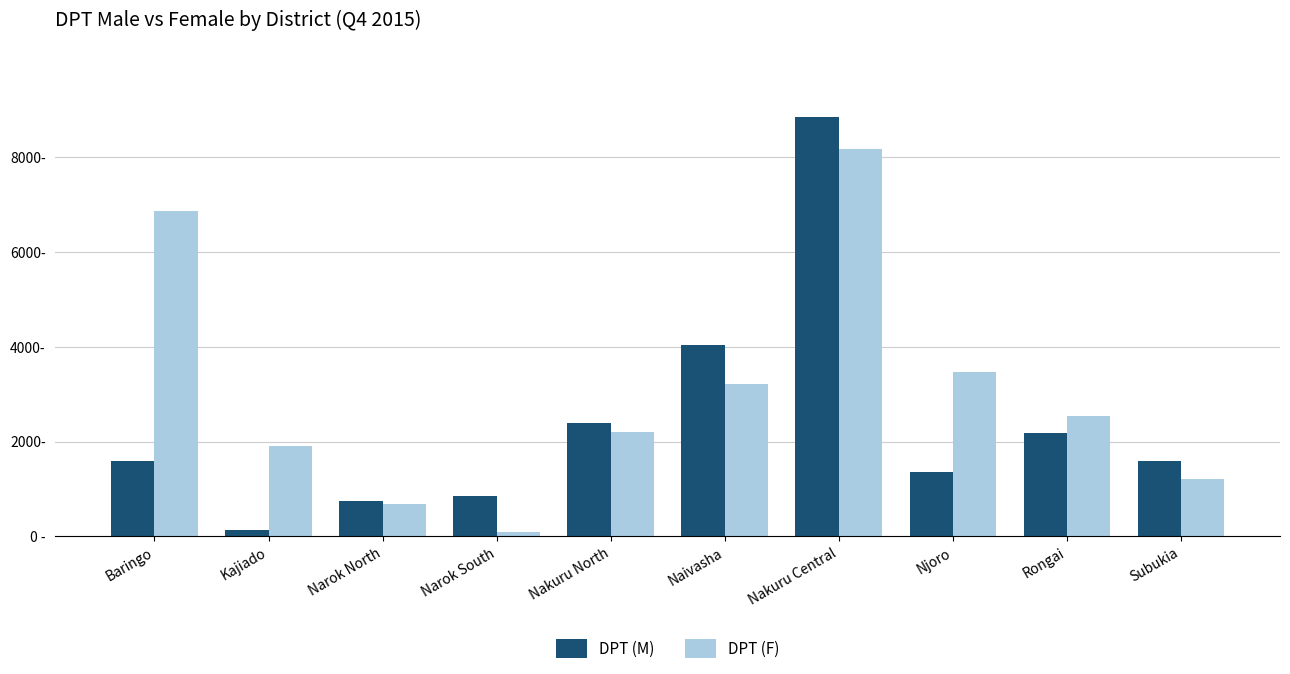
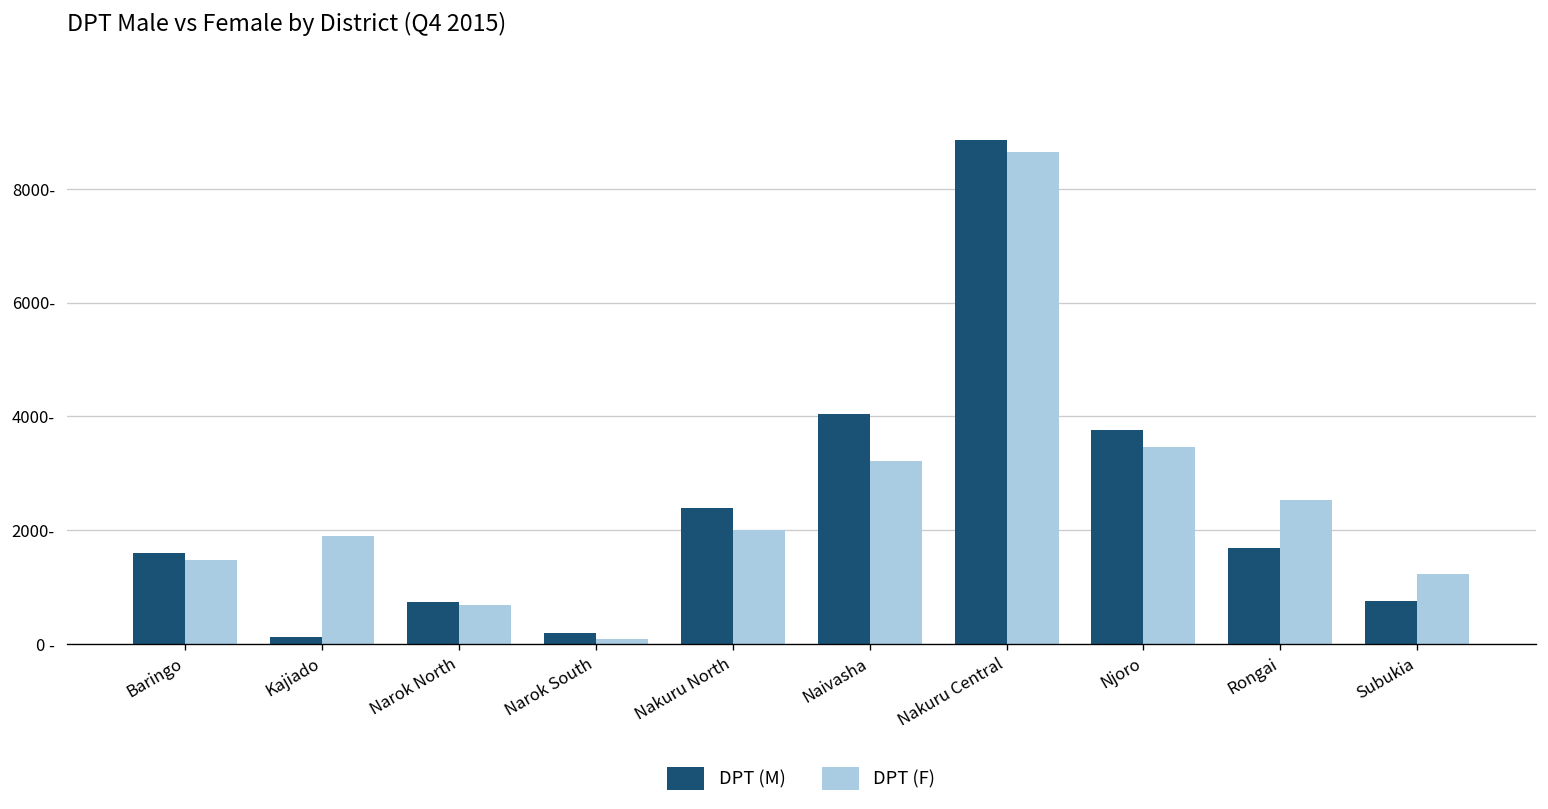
DPT (F), Baringo: 6900- -> 1500-
DPT (M), Narok South: 900- -> 200-
DPT (F), Nakuru North: 2200- -> 2000-
DPT (F), Nakuru Central: 8200- -> 8600-
DPT (M), Njoro: 1400- -> 3800-
DPT (M), Rongai: 2200- -> 1700-
DPT (M), Subukia: 1600- -> 800-
